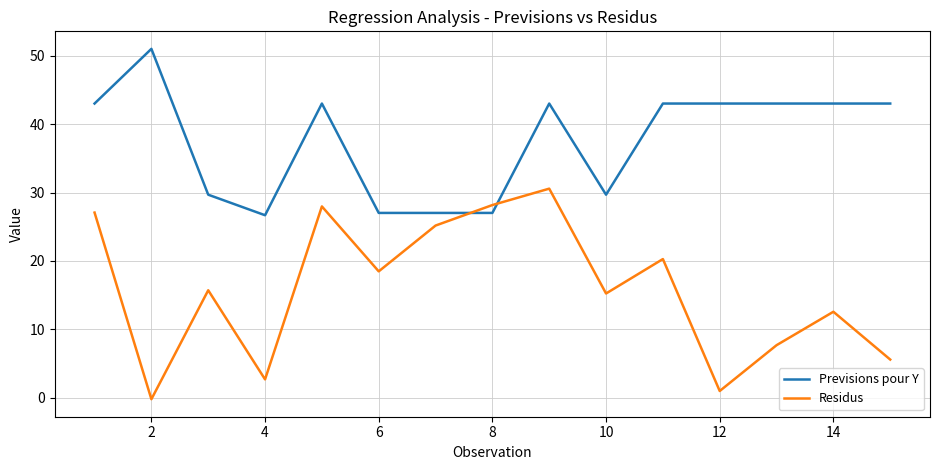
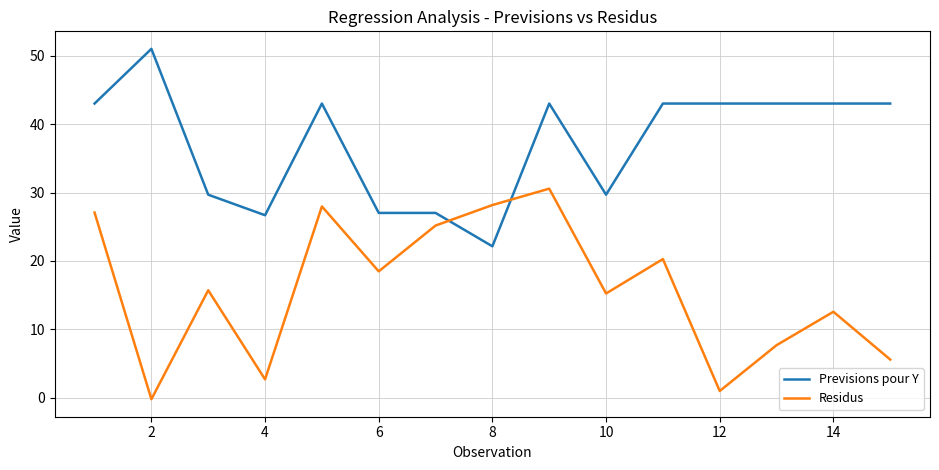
Previsions pour Y, 8: 27 -> 22
